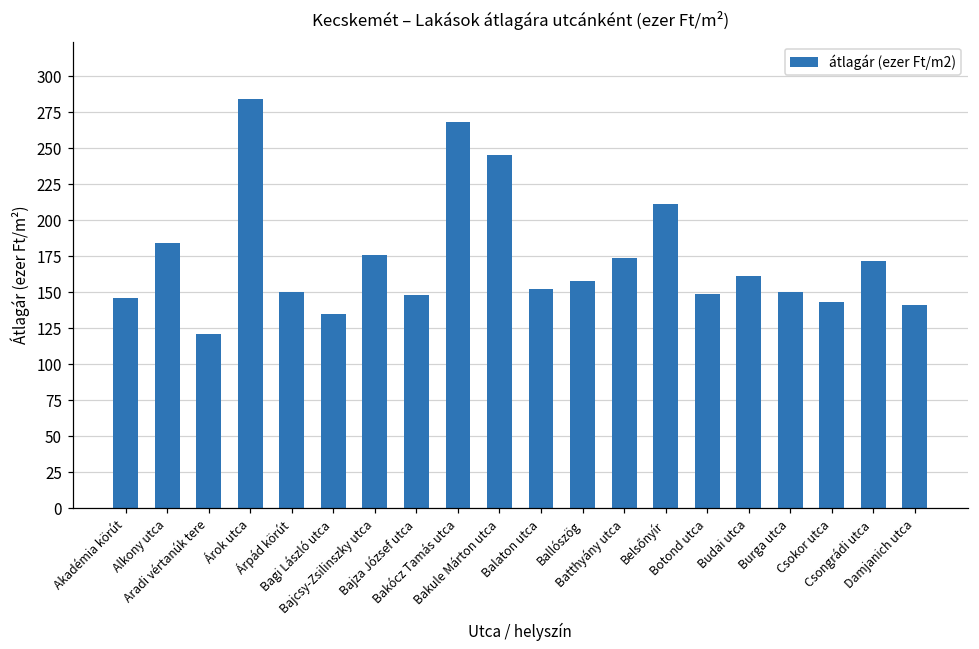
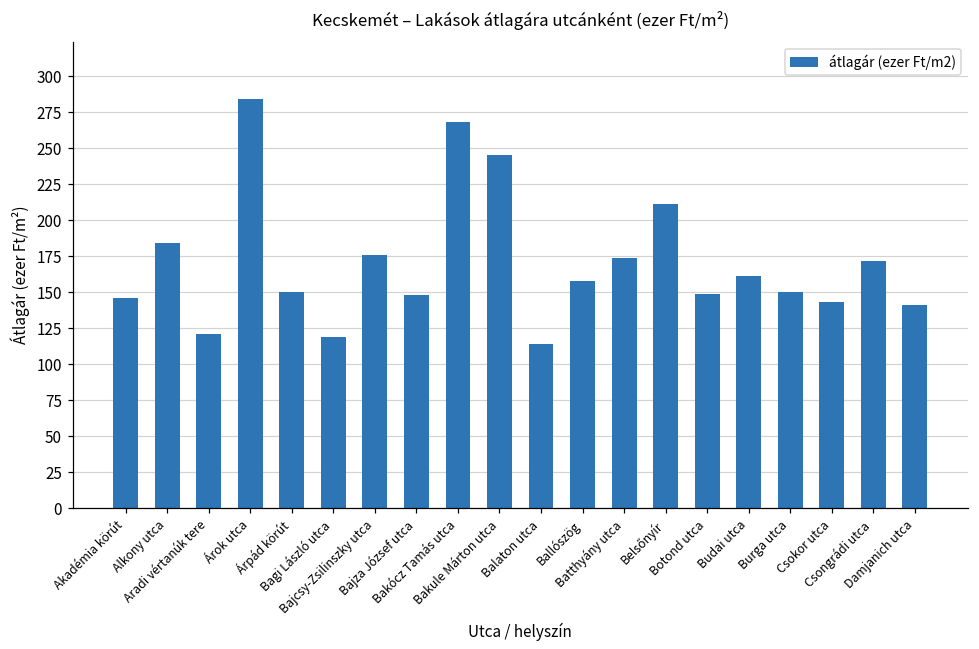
Bagi László utca: 135 -> 119
Balaton utca: 152 -> 114
